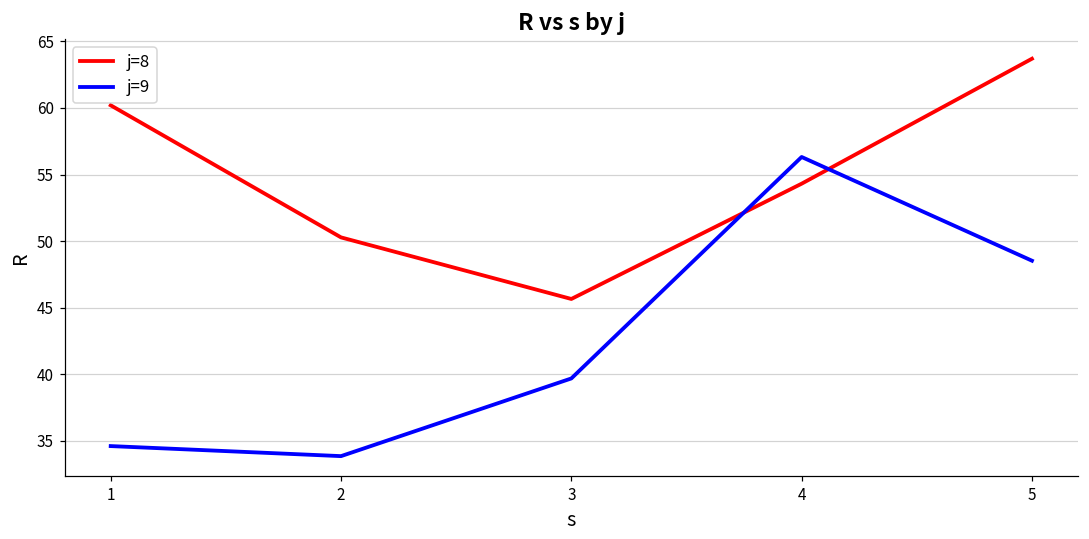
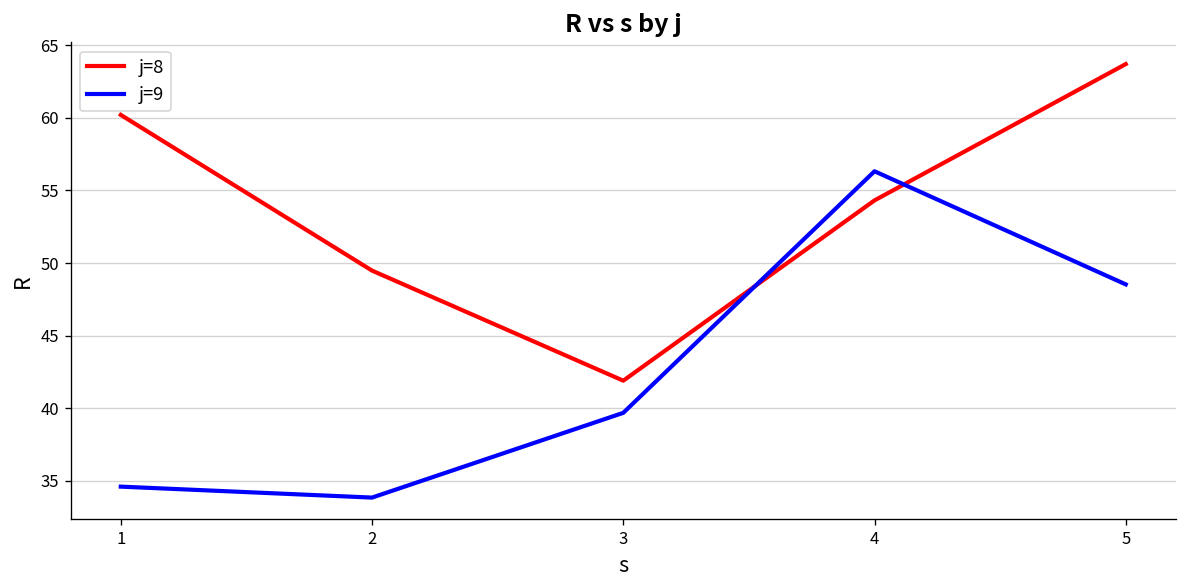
j=8, 2: 50.3 -> 49.5
j=8, 3: 45.7 -> 41.9
